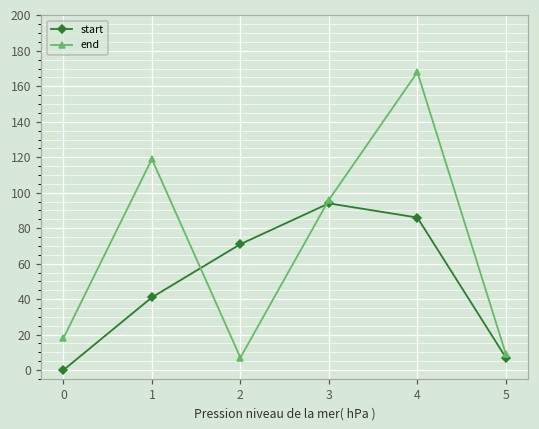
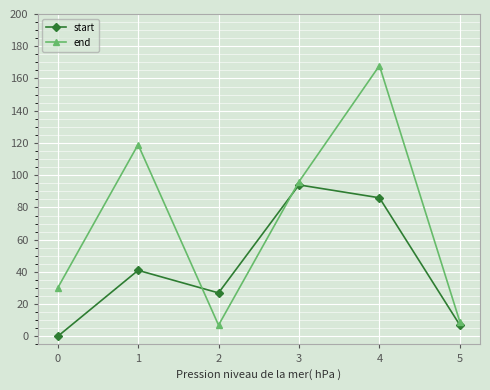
end, 0: 18 -> 30
start, 2: 71 -> 27
